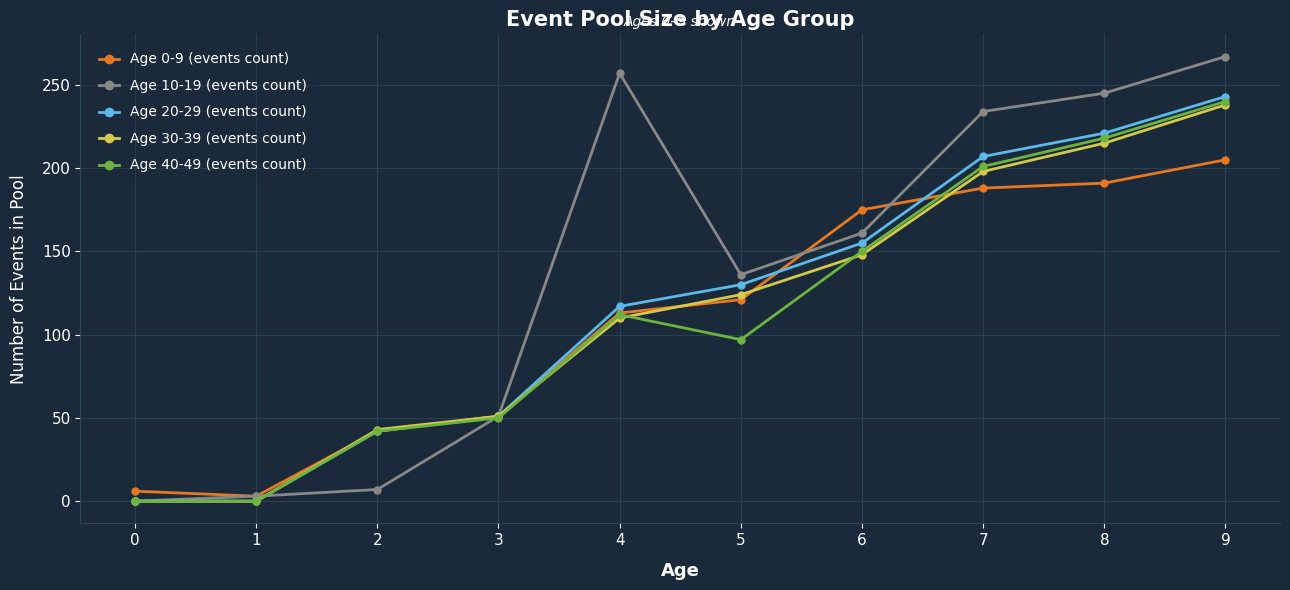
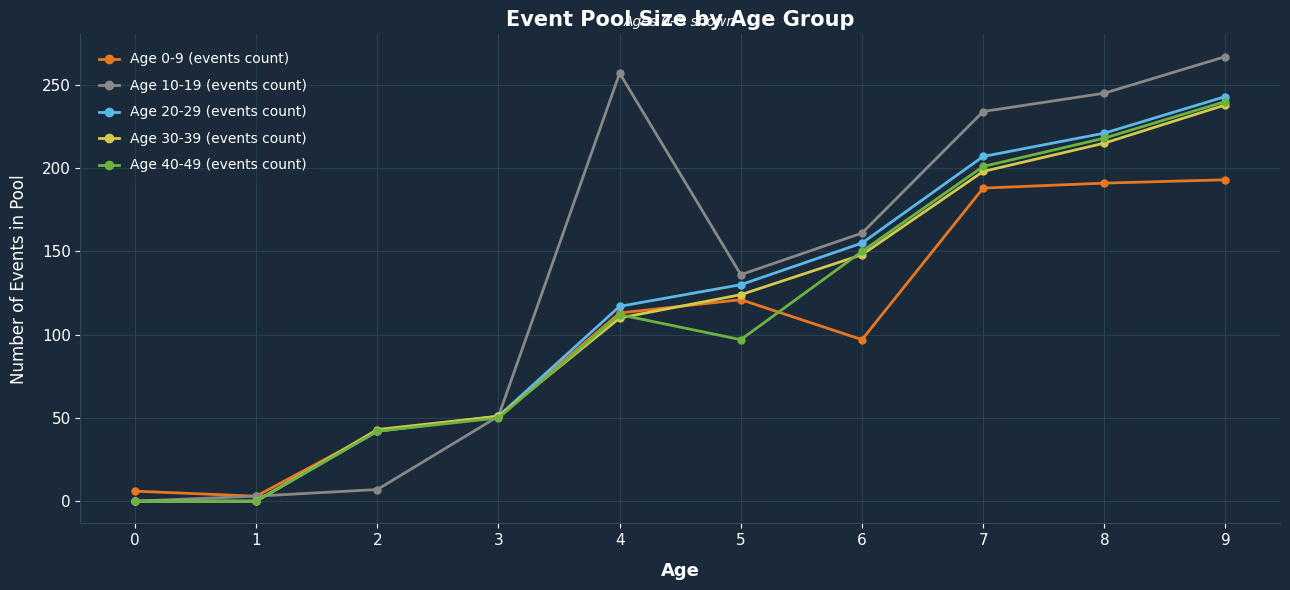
Age 0-9 (events count), 6: 175 -> 97
Age 0-9 (events count), 9: 205 -> 193
